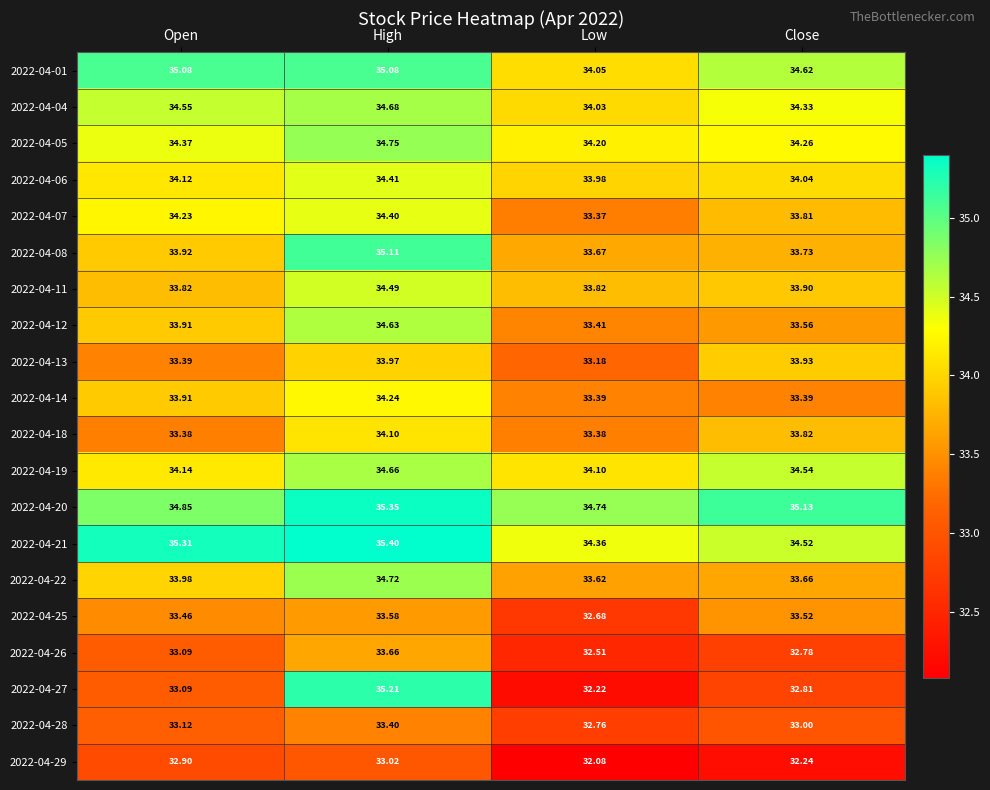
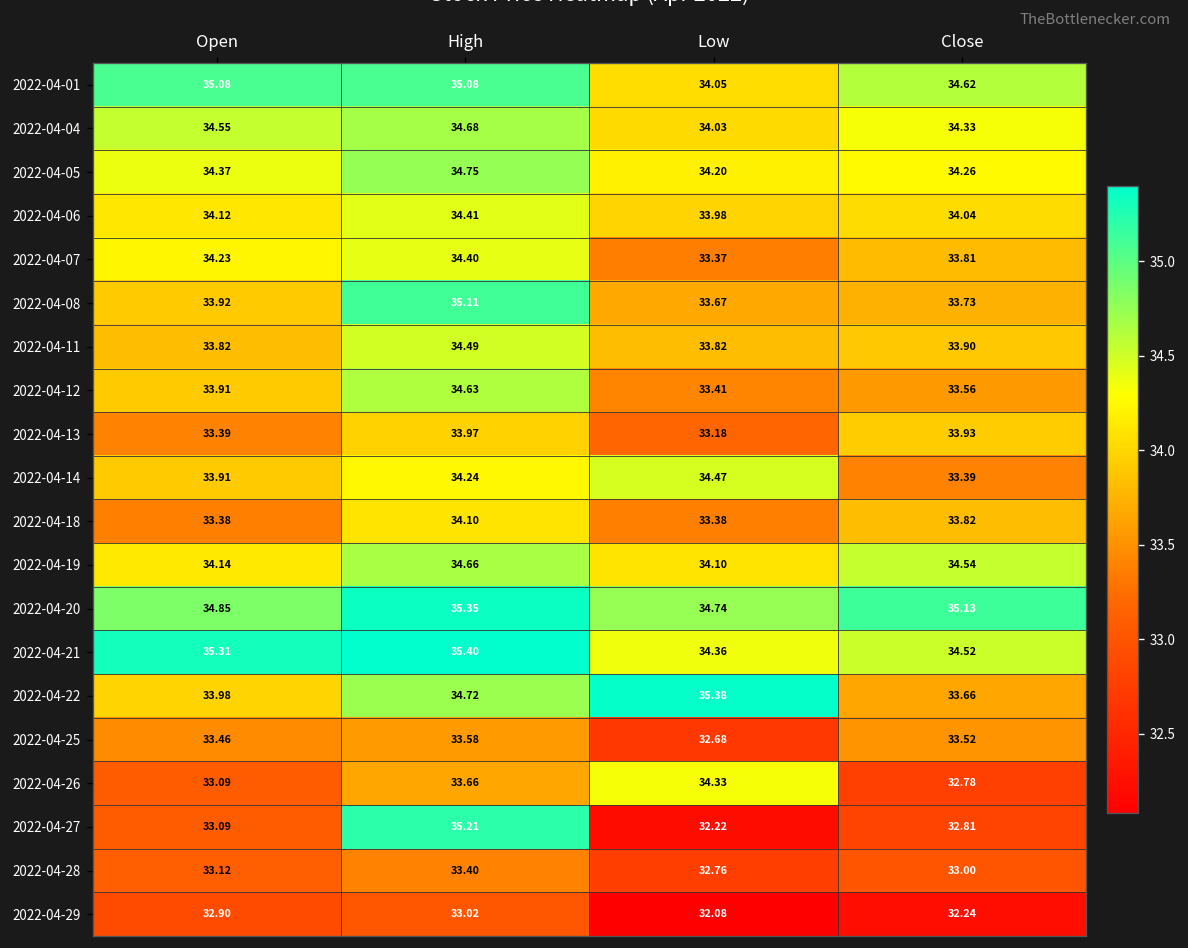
2022-04-14, Low: 33.39 -> 34.47
2022-04-22, Low: 33.62 -> 35.38
2022-04-26, Low: 32.51 -> 34.33
